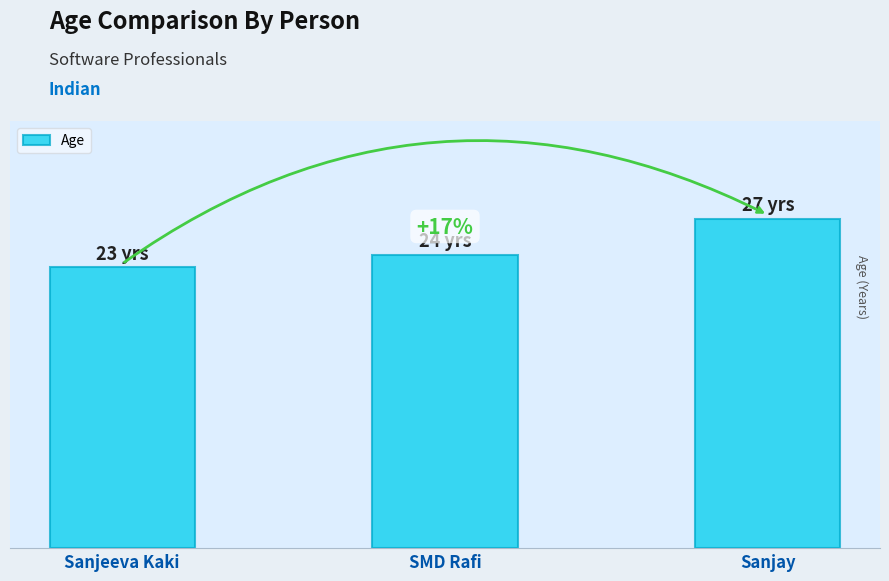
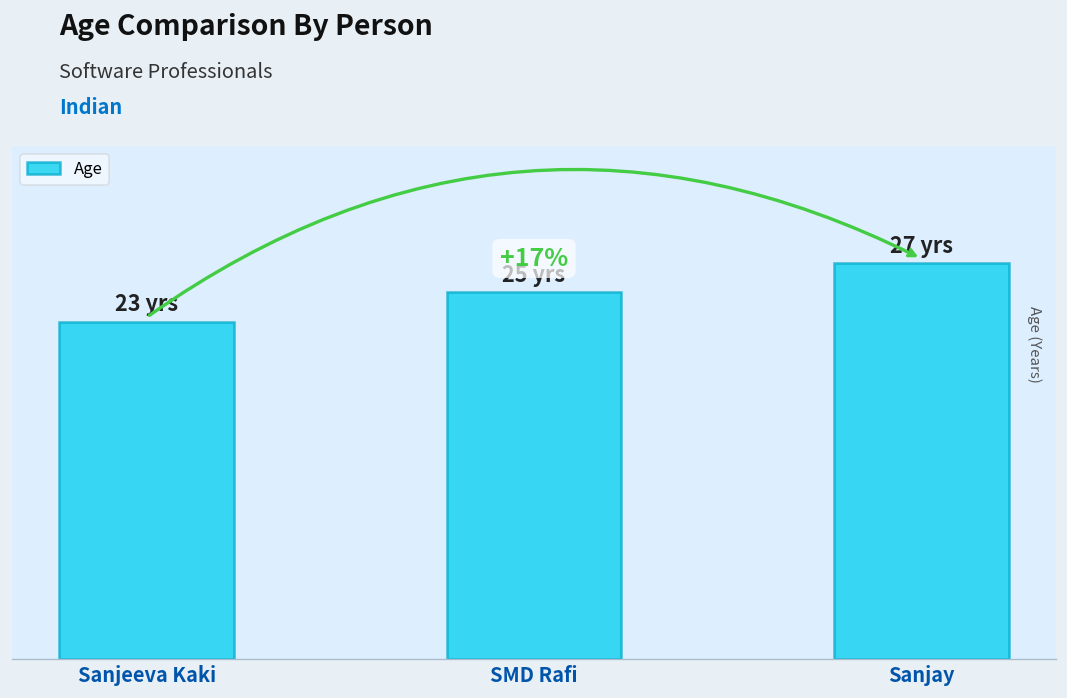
SMD Rafi: 24 -> 25
